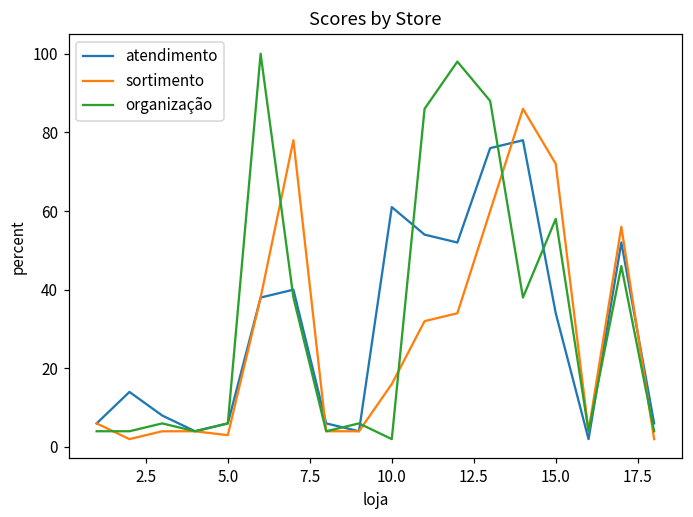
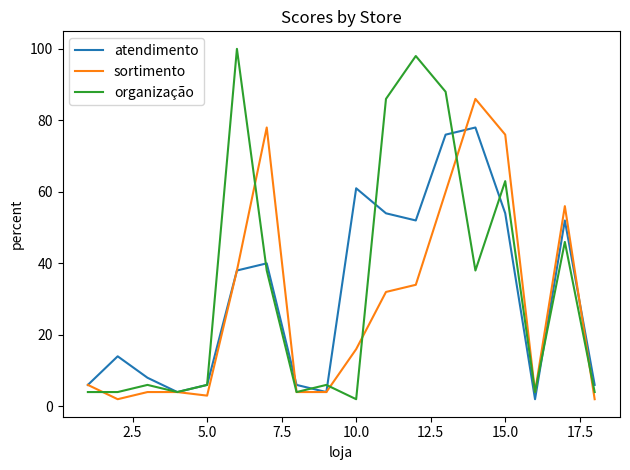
atendimento, 15.0: 34 -> 54
sortimento, 15.0: 72 -> 76
organização, 15.0: 58 -> 63
